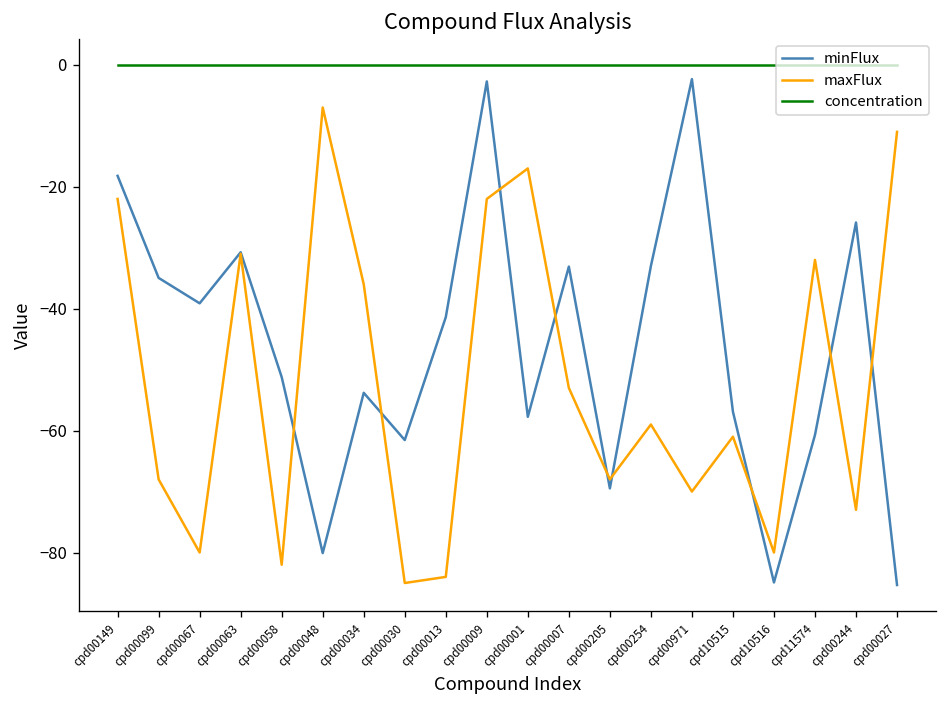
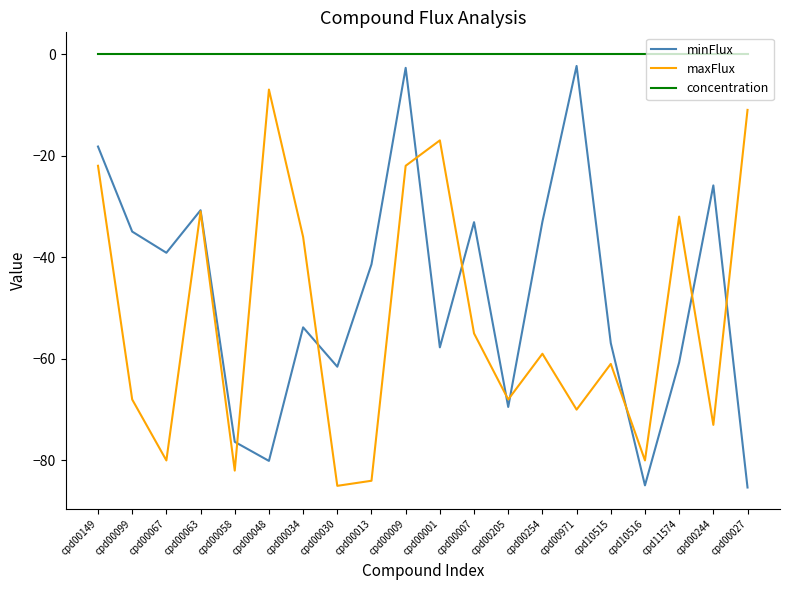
minFlux, cpd00058: -51 -> -76
maxFlux, cpd00007: -53 -> -55
